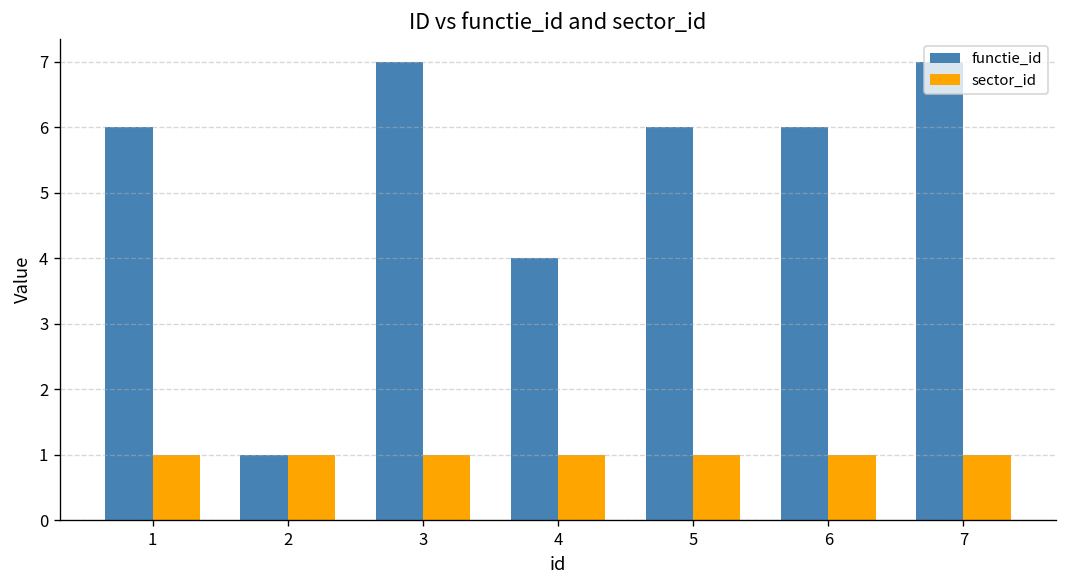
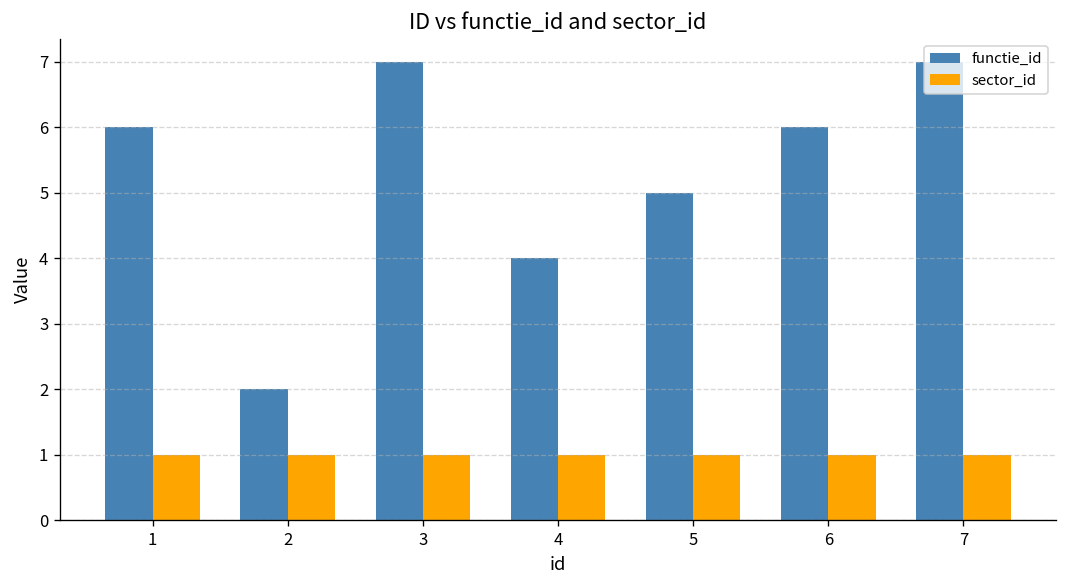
functie_id, 2: 1 -> 2
functie_id, 5: 6 -> 5
